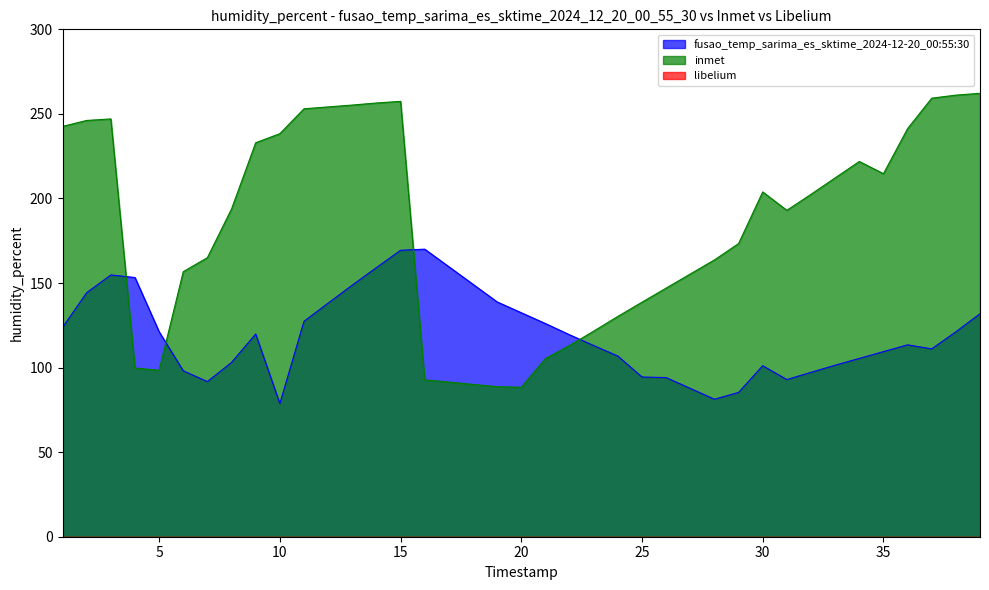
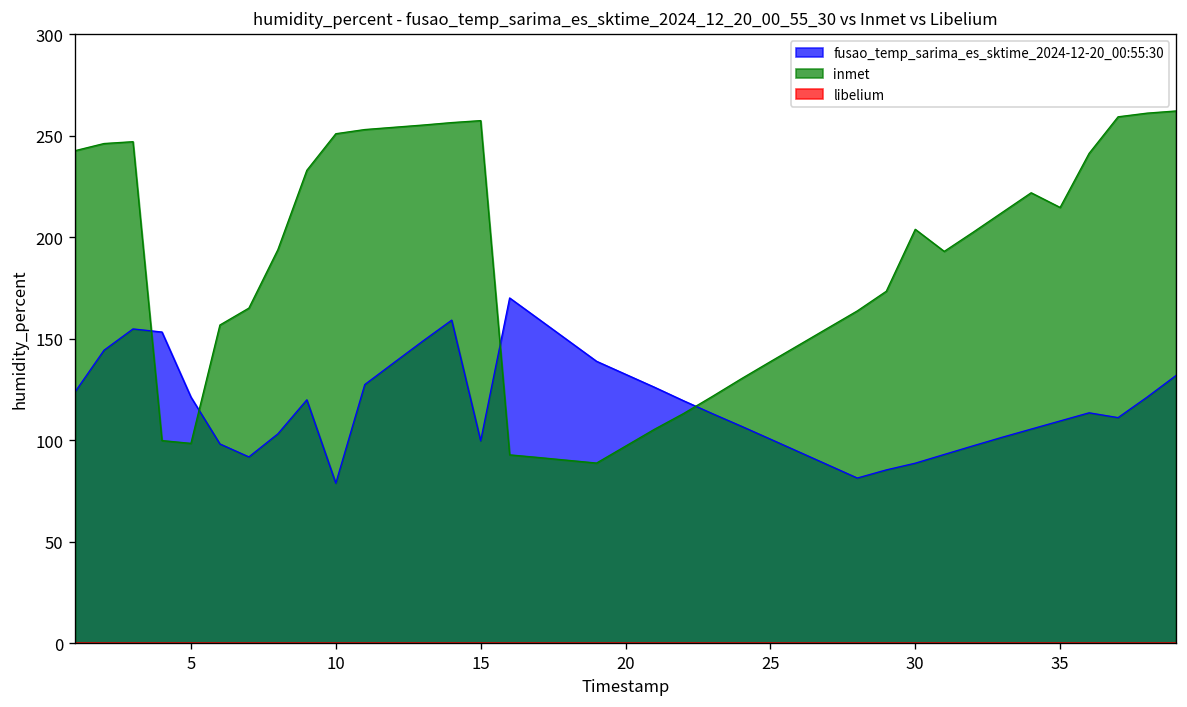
inmet, 10: 238 -> 251
fusao_temp_sarima_es_sktime_2024-12-20_00:55:30, 15: 169 -> 100
inmet, 20: 88 -> 97
fusao_temp_sarima_es_sktime_2024-12-20_00:55:30, 25: 94 -> 100
fusao_temp_sarima_es_sktime_2024-12-20_00:55:30, 30: 101 -> 89
